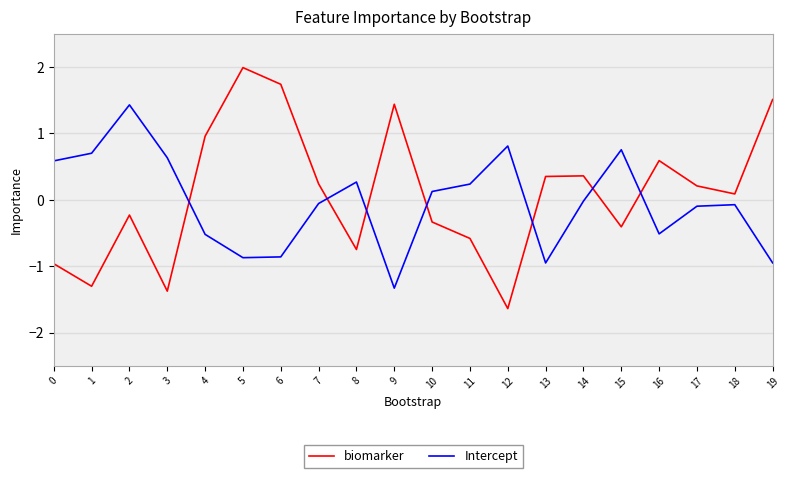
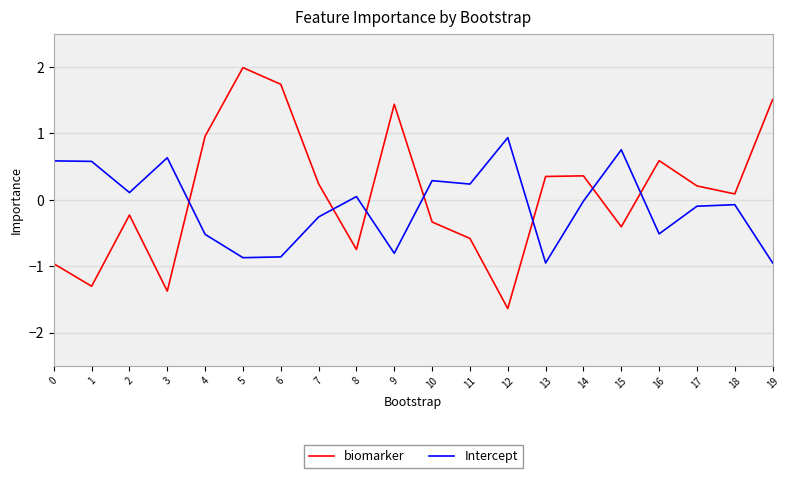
Intercept, 1: 0.7 -> 0.6
Intercept, 2: 1.4 -> 0.1
Intercept, 7: -0.1 -> -0.3
Intercept, 8: 0.3 -> 0.0
Intercept, 9: -1.3 -> -0.8
Intercept, 10: 0.1 -> 0.3
Intercept, 12: 0.8 -> 0.9
